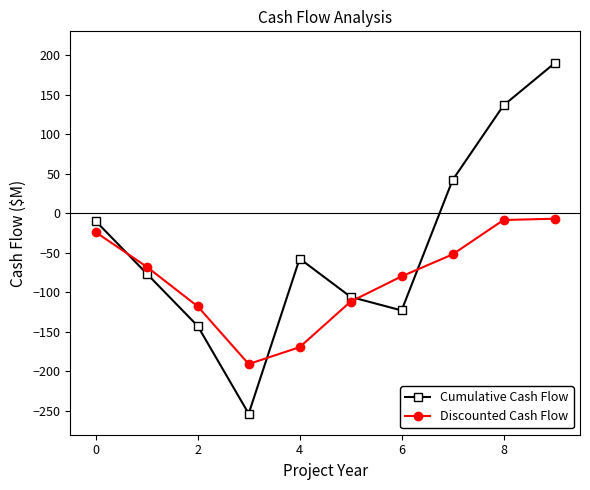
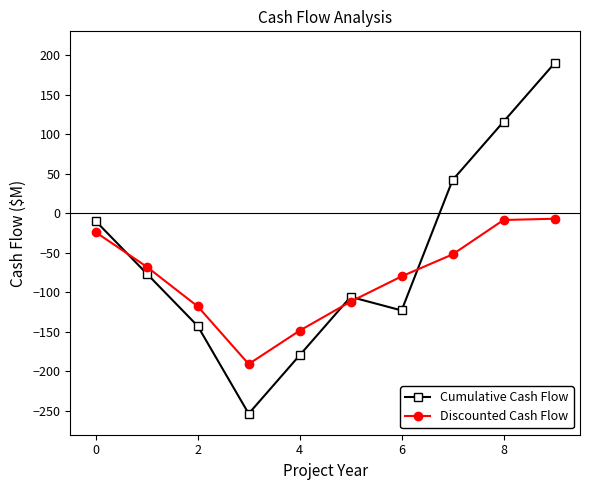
Cumulative Cash Flow, 4: -60 -> -180
Discounted Cash Flow, 4: -170 -> -150
Cumulative Cash Flow, 8: 140 -> 120
